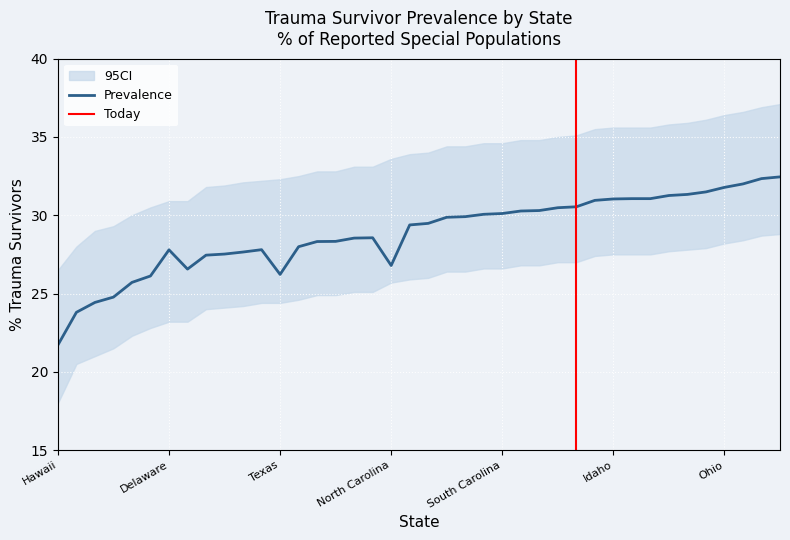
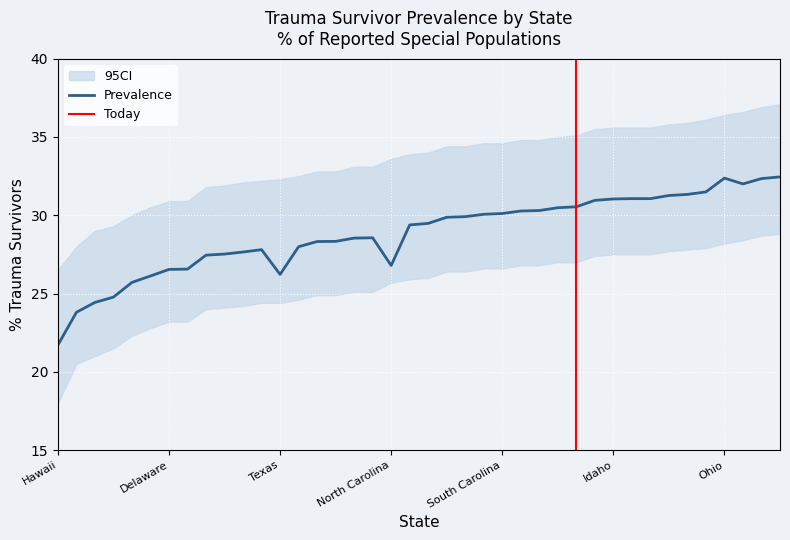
Prevalence, Delaware: 27.8 -> 26.5
Prevalence, Ohio: 31.8 -> 32.4
